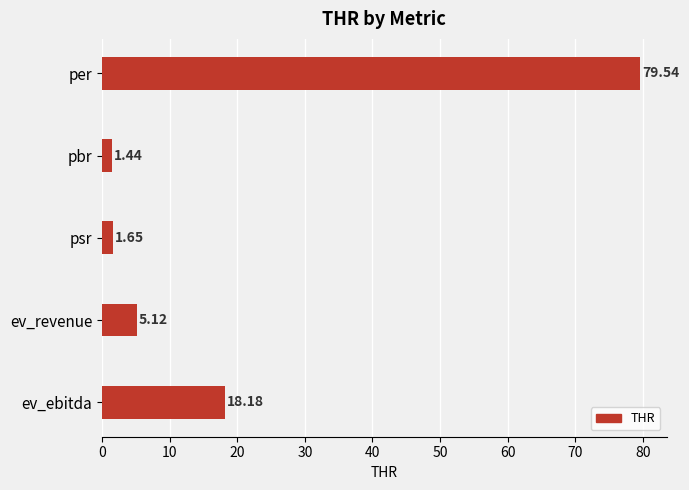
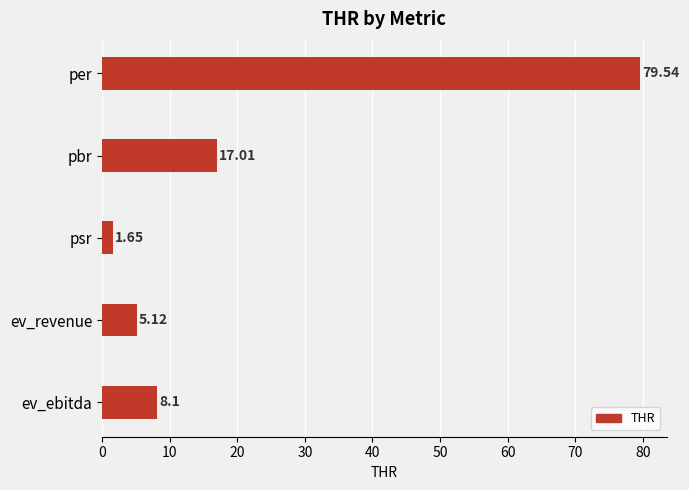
pbr: 1.44 -> 17.01
ev_ebitda: 18.18 -> 8.1
